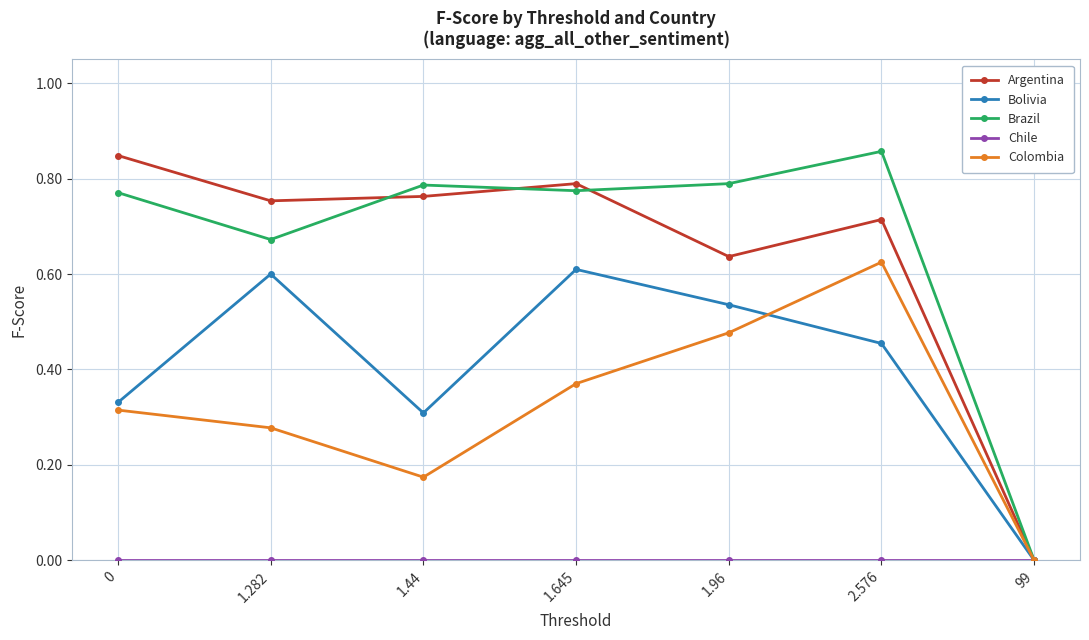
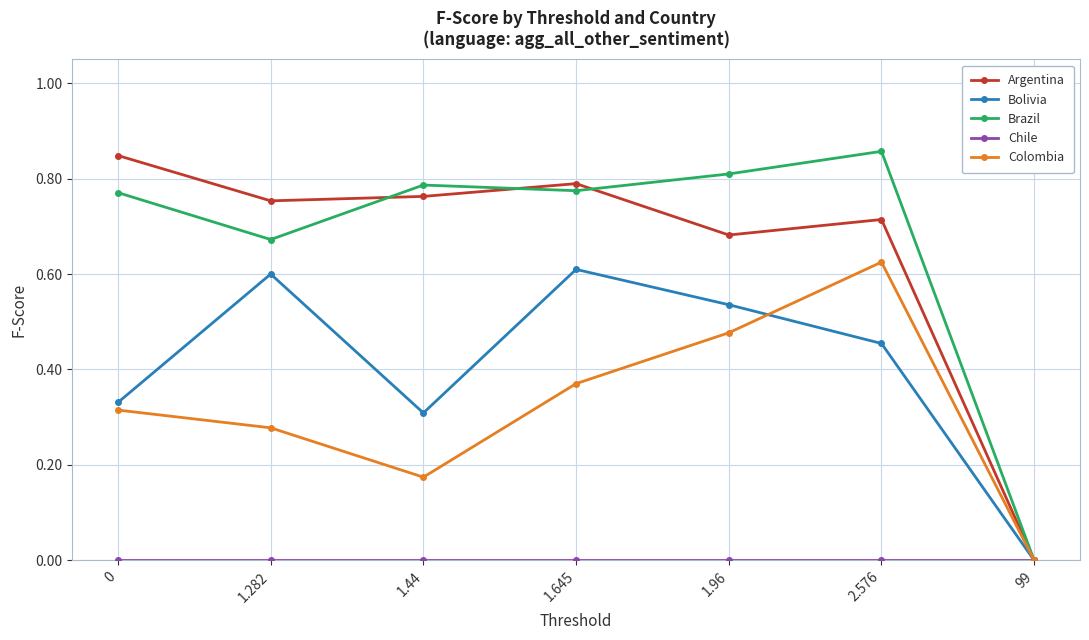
Argentina, 1.96: 0.64 -> 0.68
Brazil, 1.96: 0.79 -> 0.81
